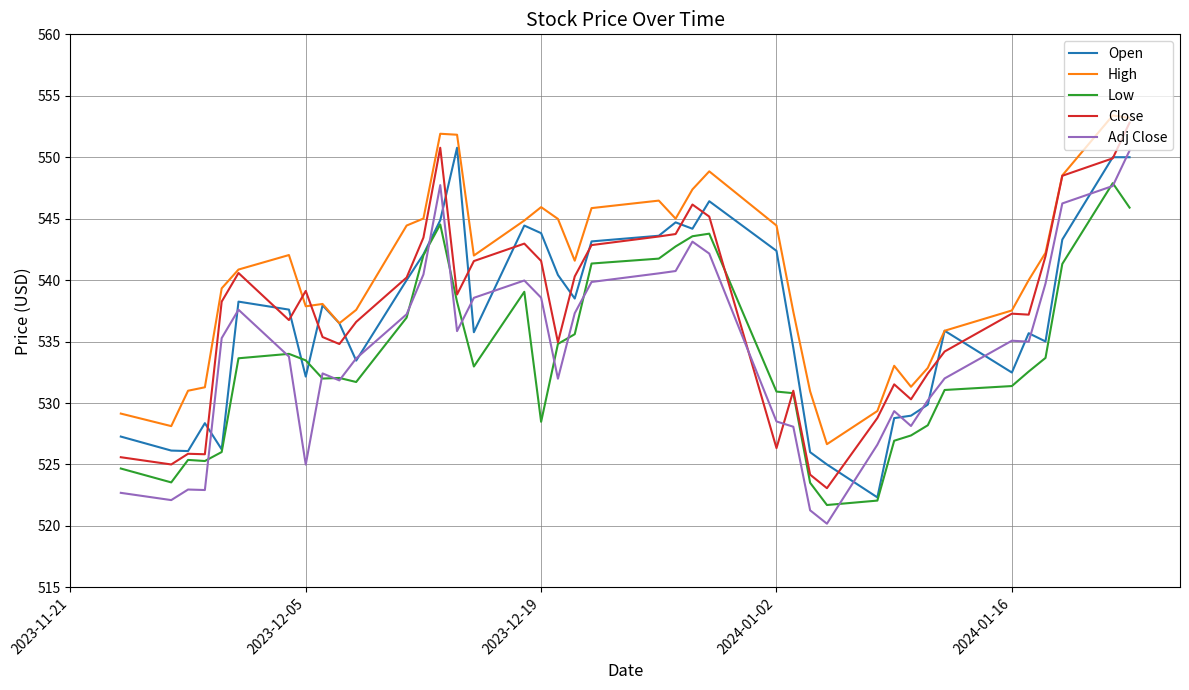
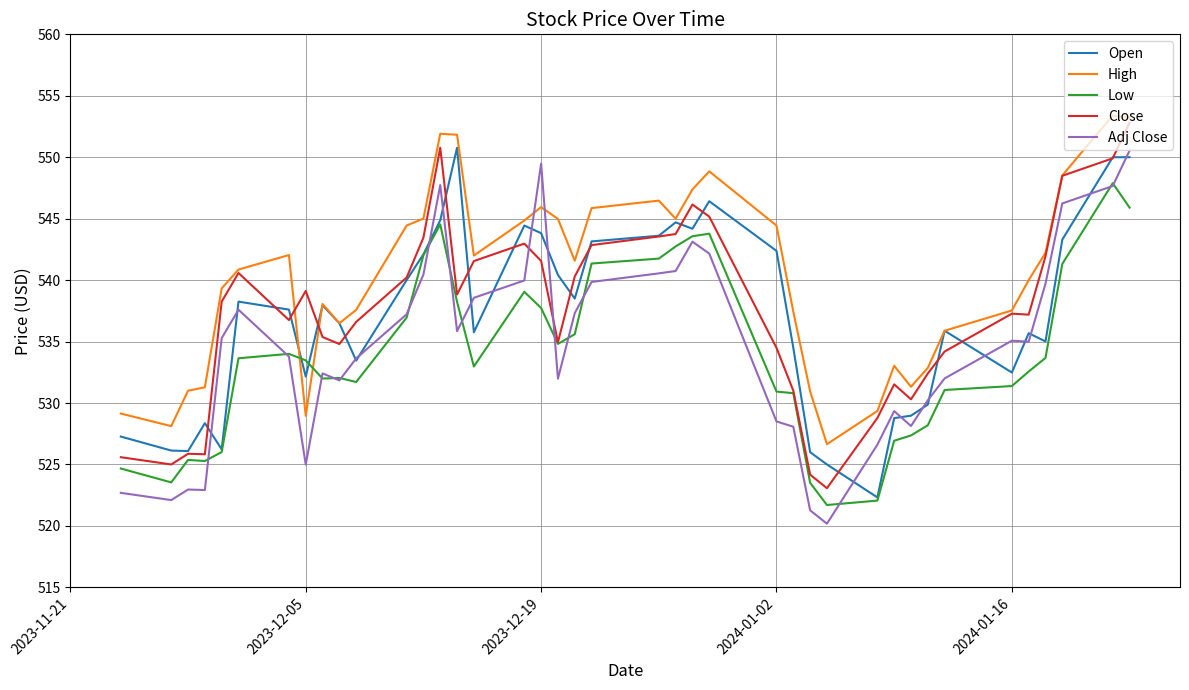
High, 2023-12-05: 537.9 -> 529.0
Low, 2023-12-19: 528.5 -> 537.7
Adj Close, 2023-12-19: 538.6 -> 549.5
Close, 2024-01-02: 526.3 -> 534.5
